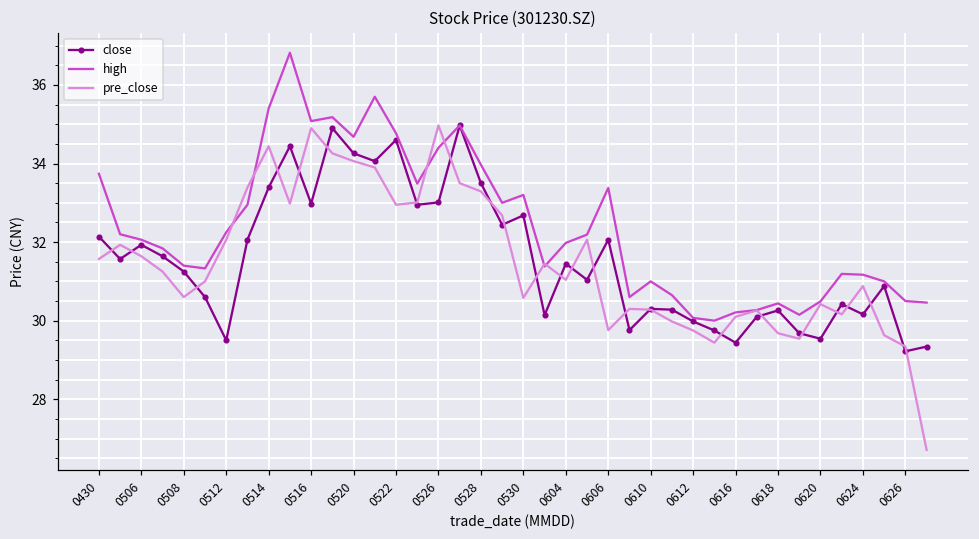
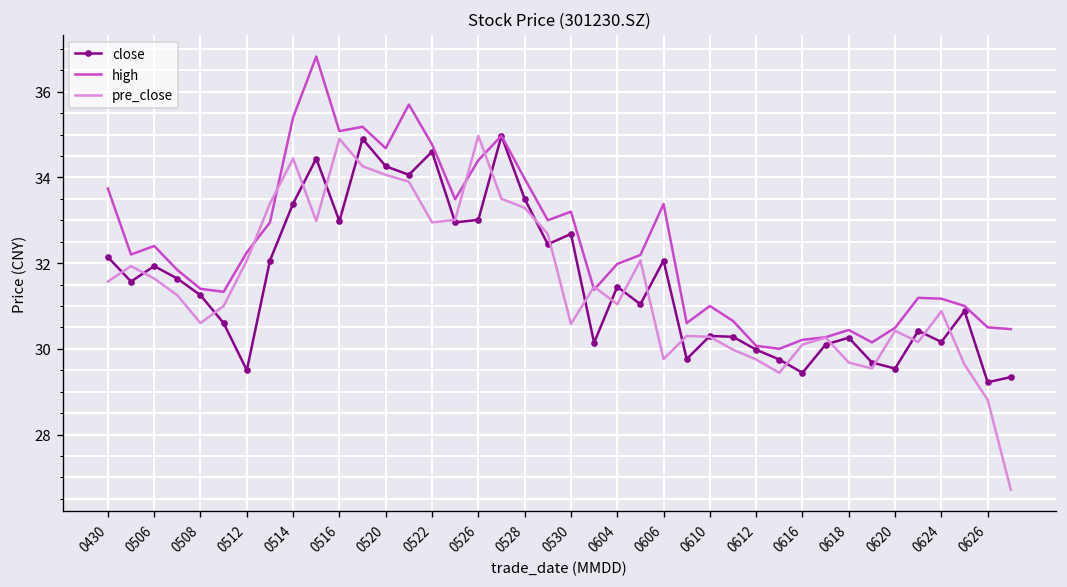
high, 0506: 32.1 -> 32.4
pre_close, 0626: 29.3 -> 28.8
